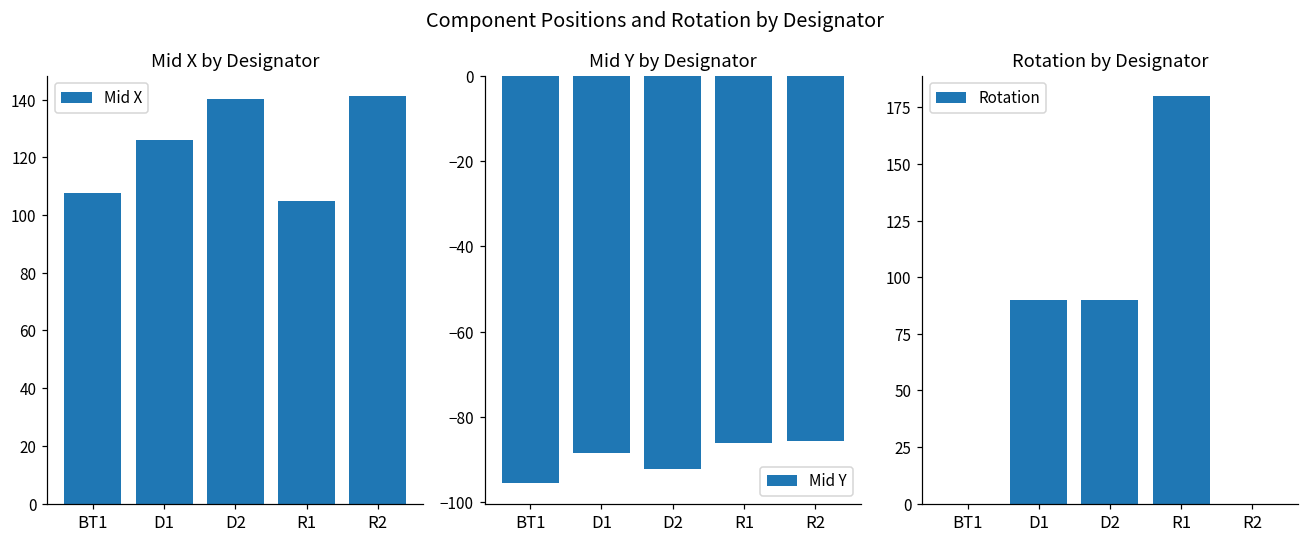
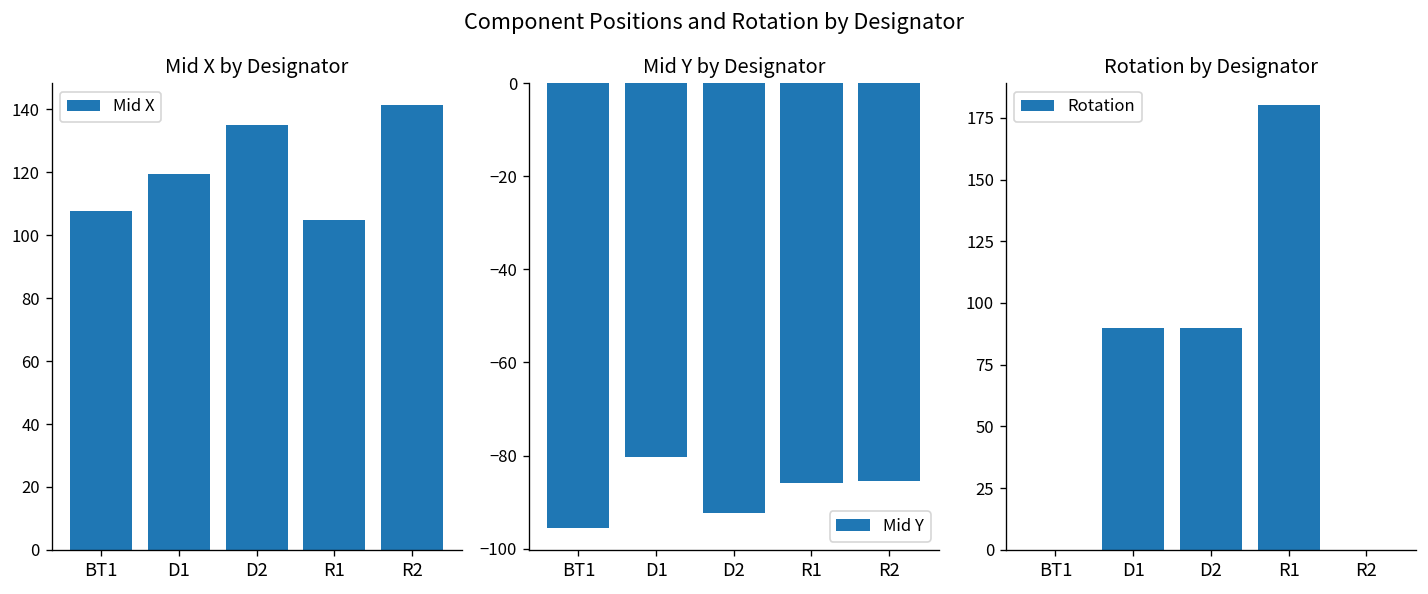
Mid X by Designator, D1: 126 -> 120
Mid X by Designator, D2: 140 -> 135
Mid Y by Designator, D1: -89 -> -80
